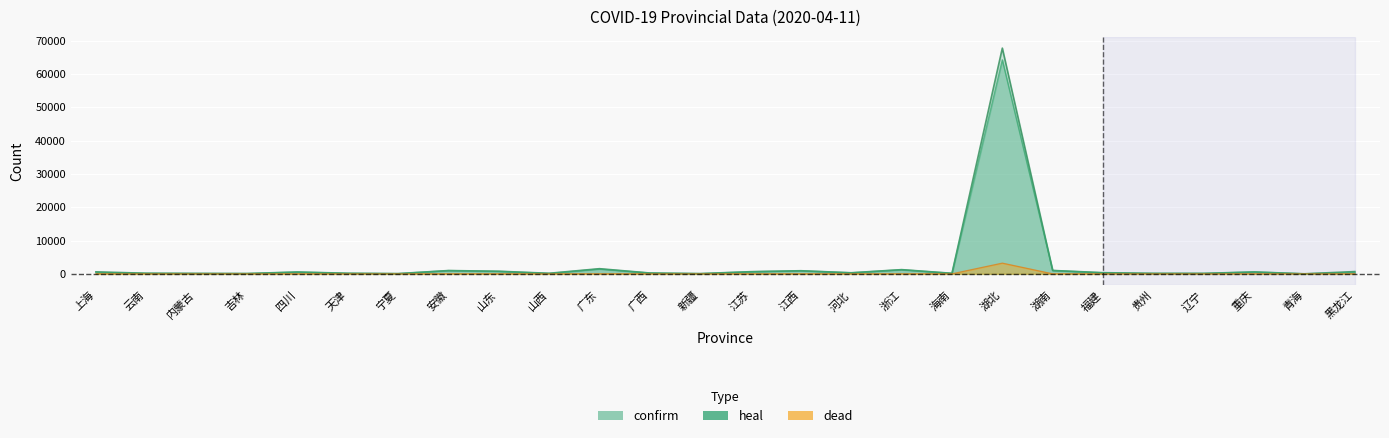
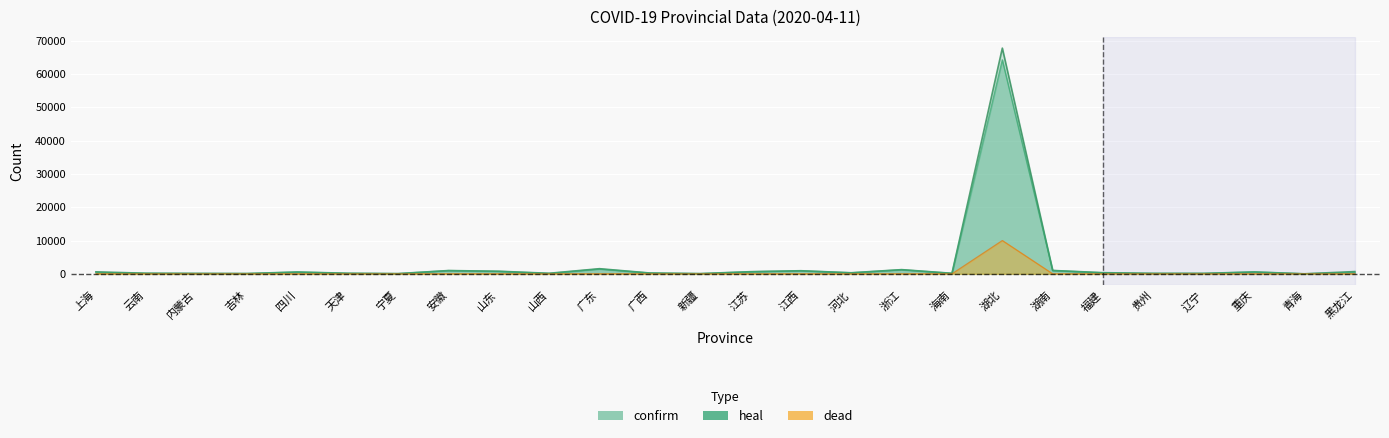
dead, 湖北: 3000 -> 10000
